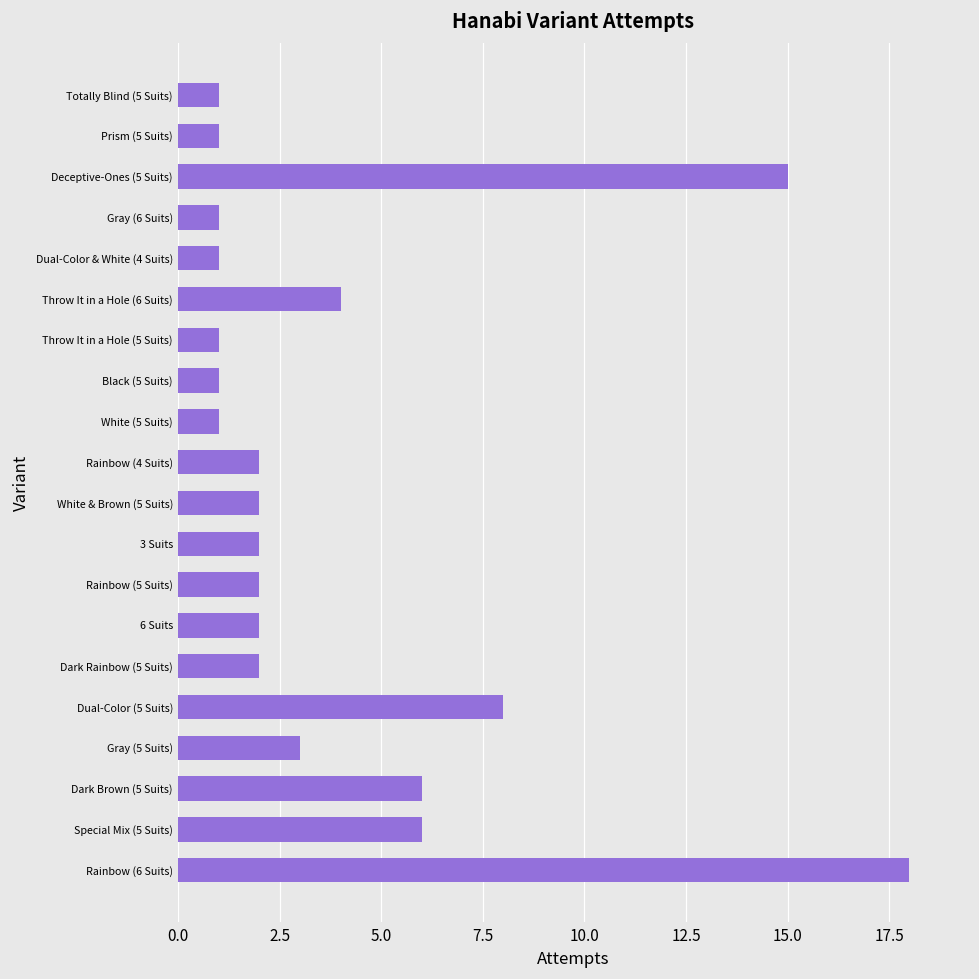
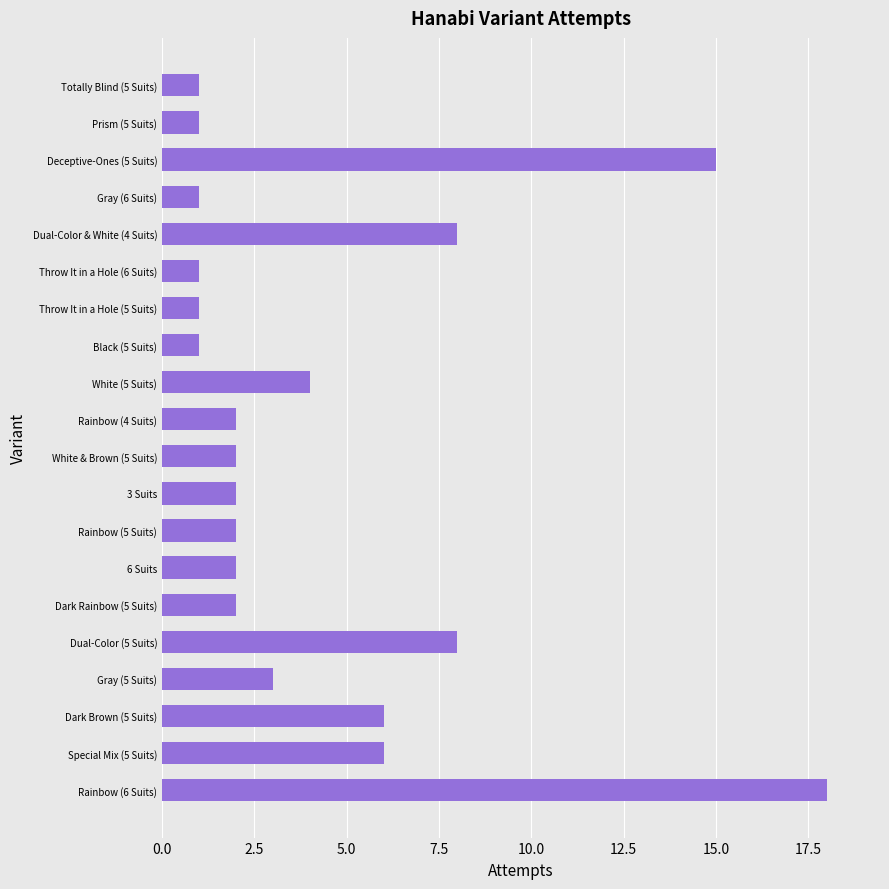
Dual-Color & White (4 Suits): 1 -> 8
Throw It in a Hole (6 Suits): 4 -> 1
White (5 Suits): 1 -> 4
